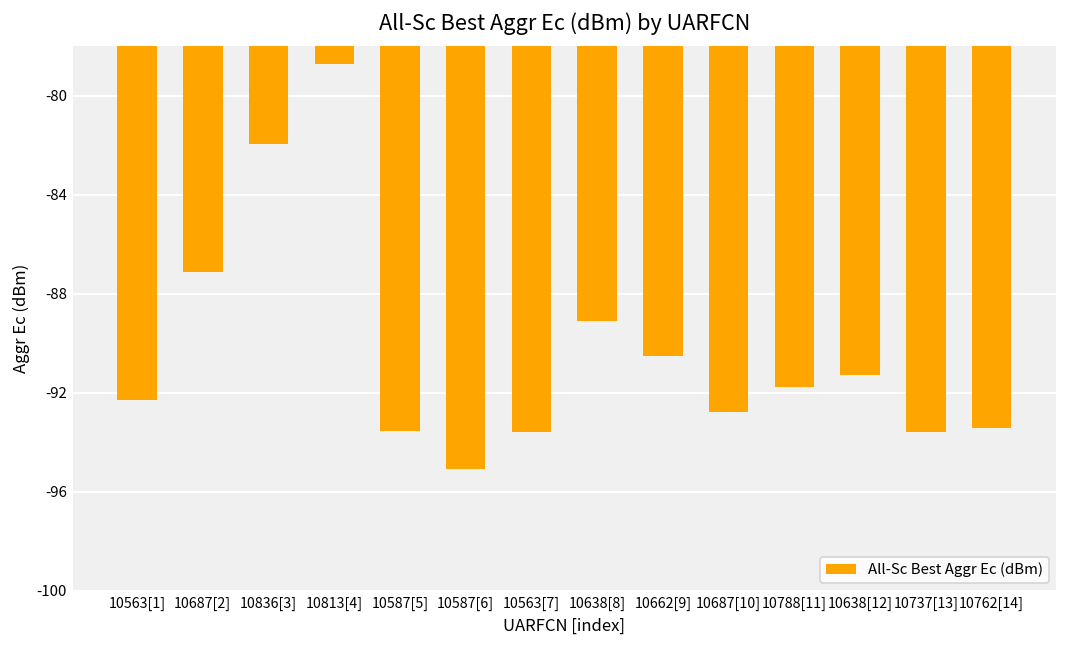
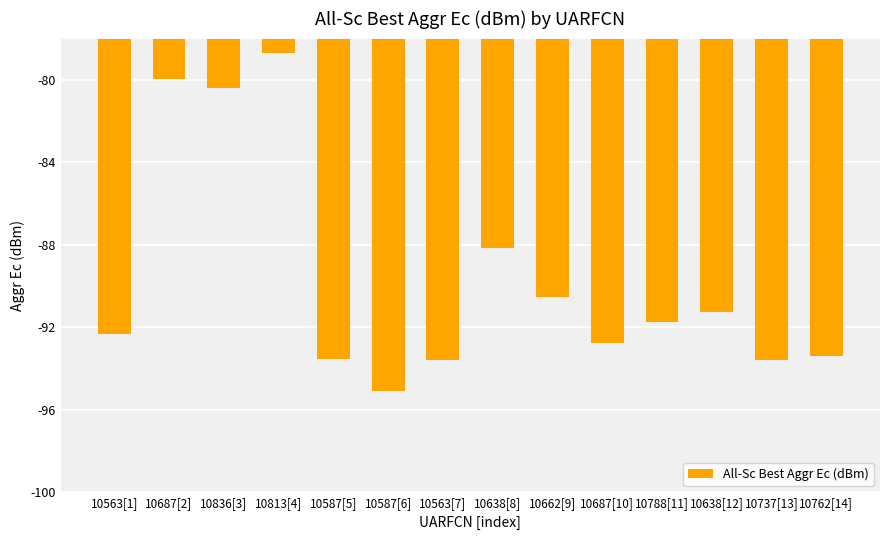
10687[2]: -87.1 -> -80.0
10836[3]: -82.0 -> -80.4
10638[8]: -89.1 -> -88.1
